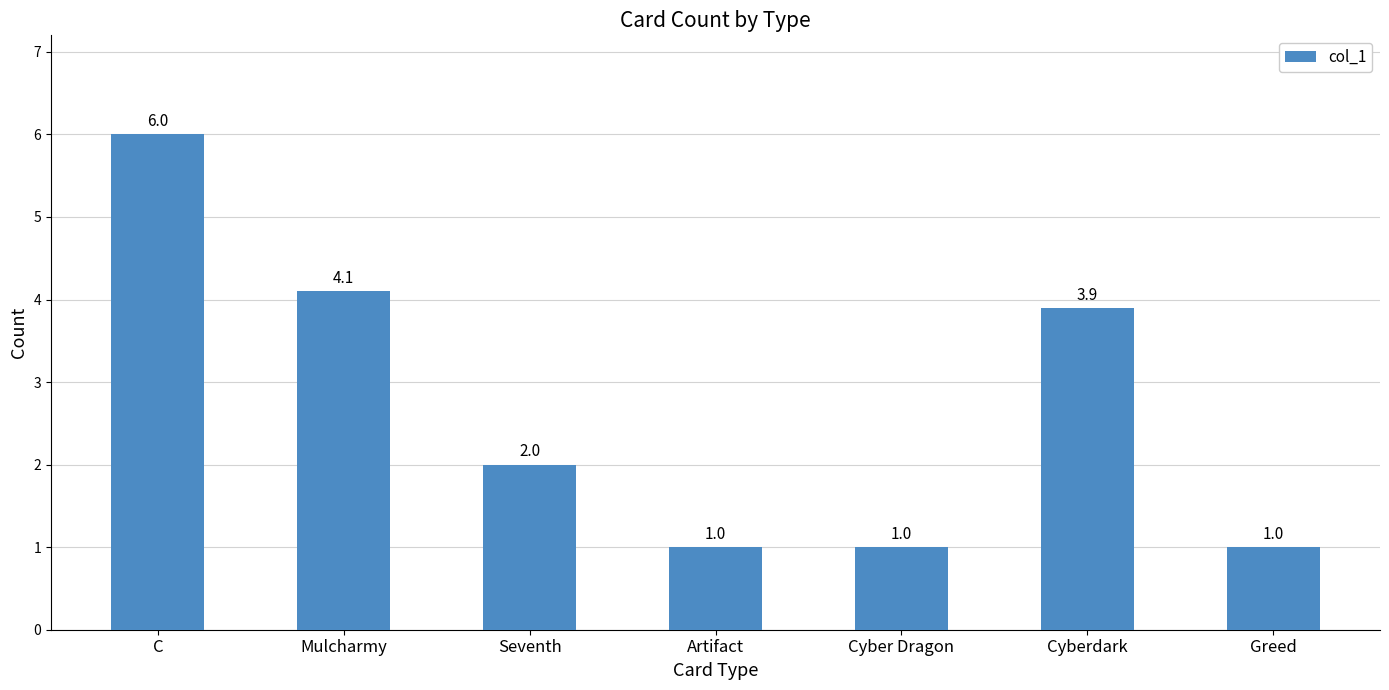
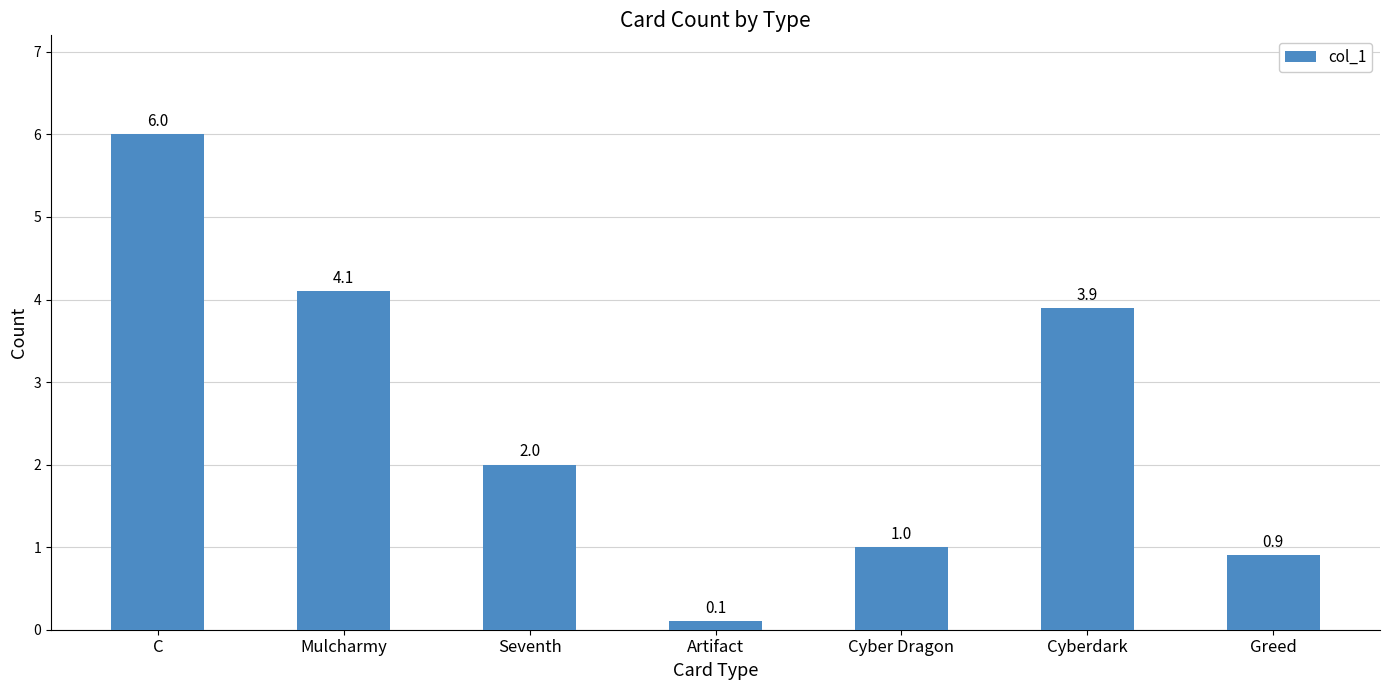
Artifact: 1.0 -> 0.1
Greed: 1.0 -> 0.9
